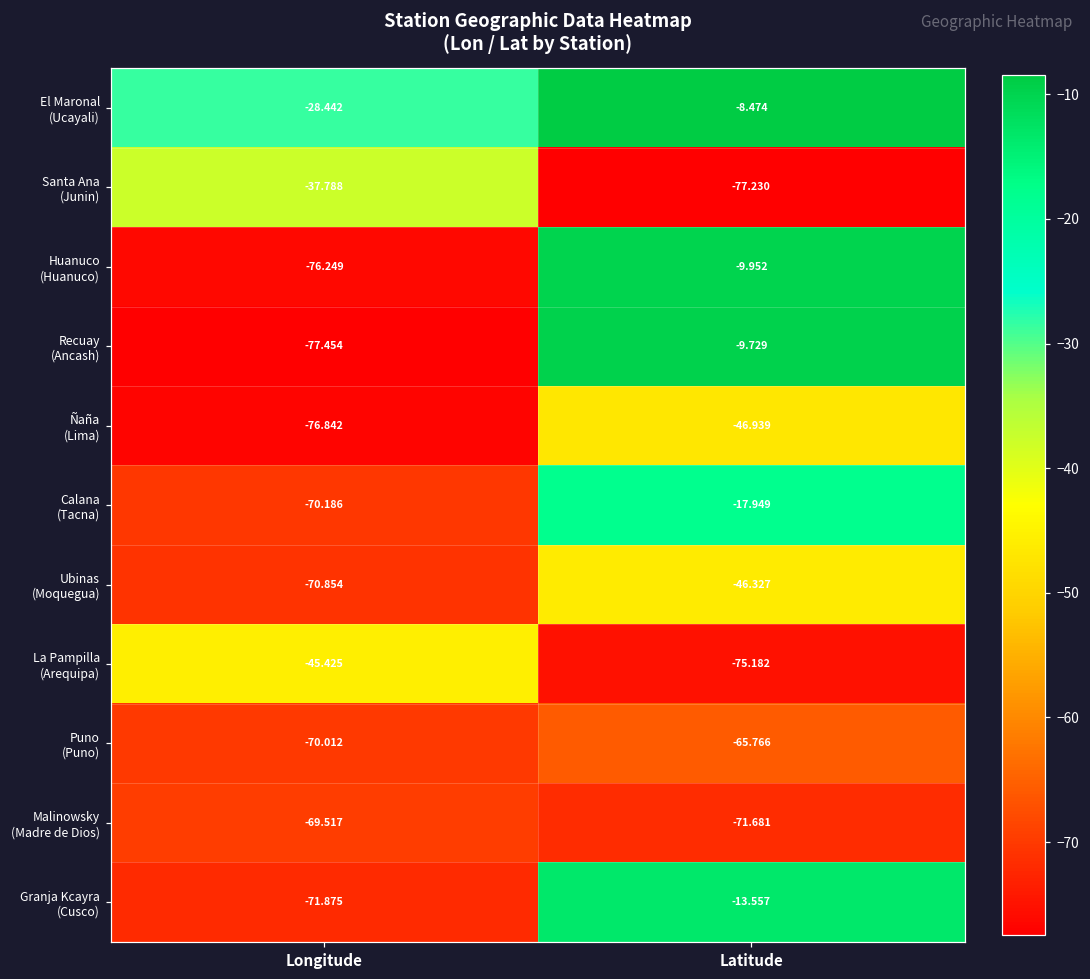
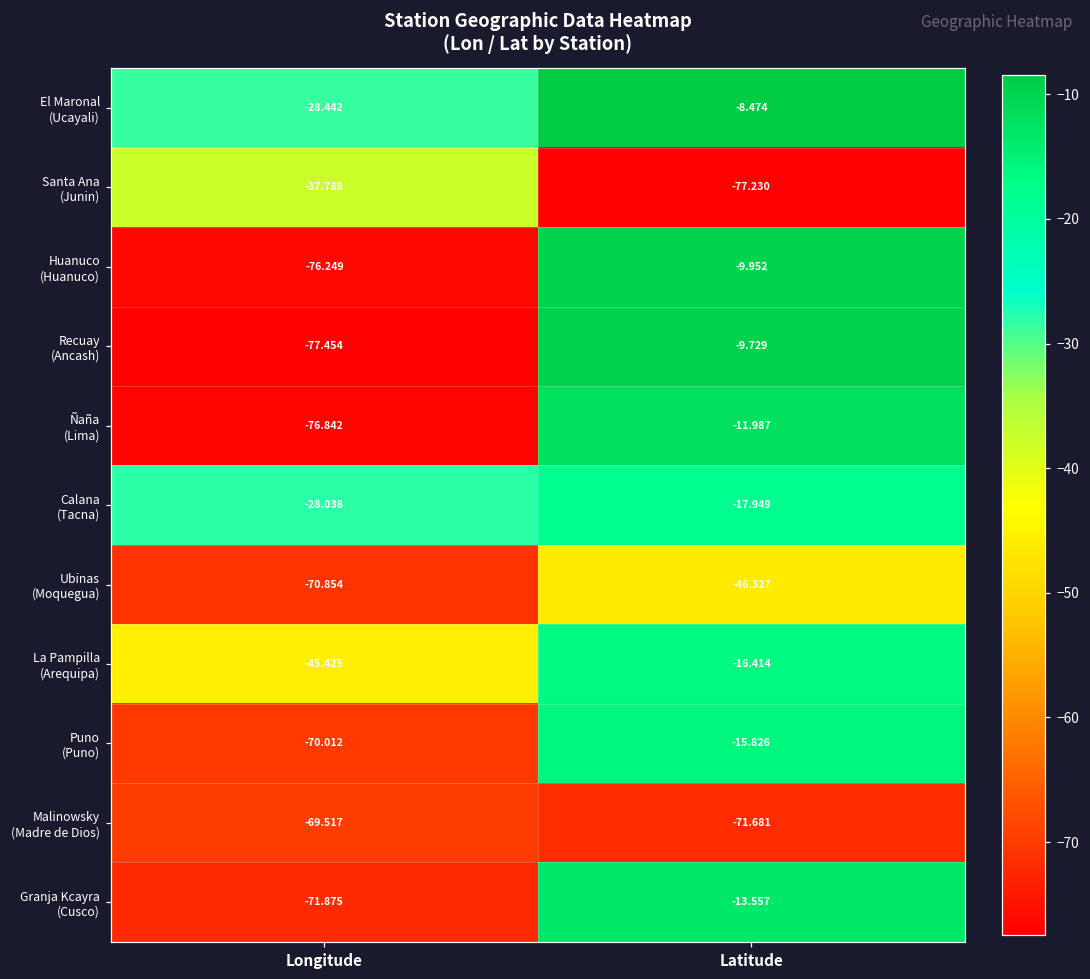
Ñaña (Lima), Latitude: -46.939 -> -11.987
Calana (Tacna), Longitude: -70.186 -> -28.038
La Pampilla (Arequipa), Latitude: -75.182 -> -16.414
Puno (Puno), Latitude: -65.766 -> -15.826
